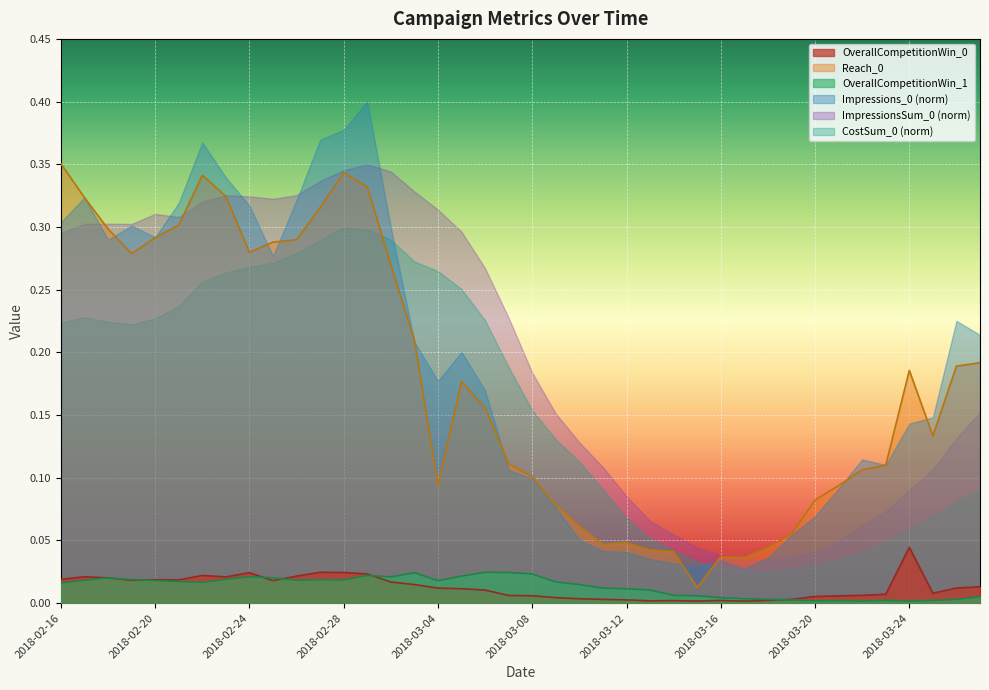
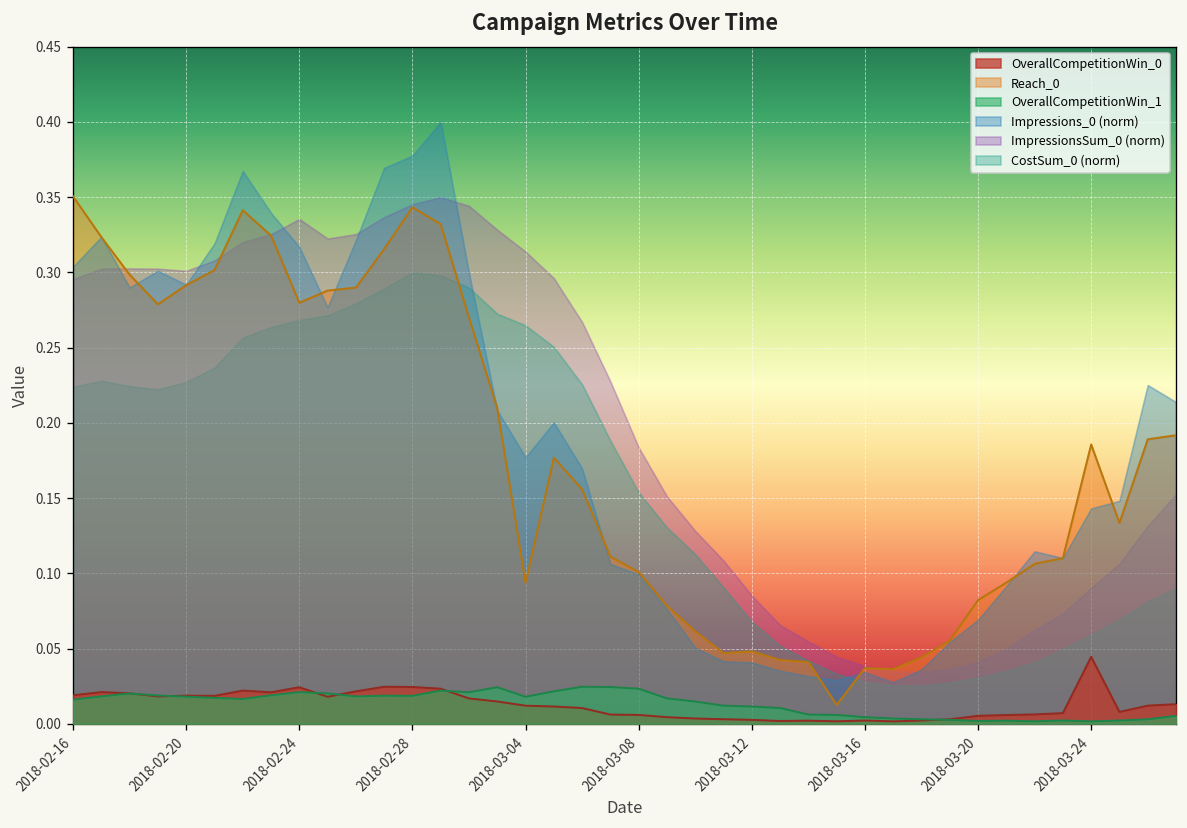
ImpressionsSum_0 (norm), 2018-02-20: 0.310 -> 0.301
ImpressionsSum_0 (norm), 2018-02-24: 0.324 -> 0.336
